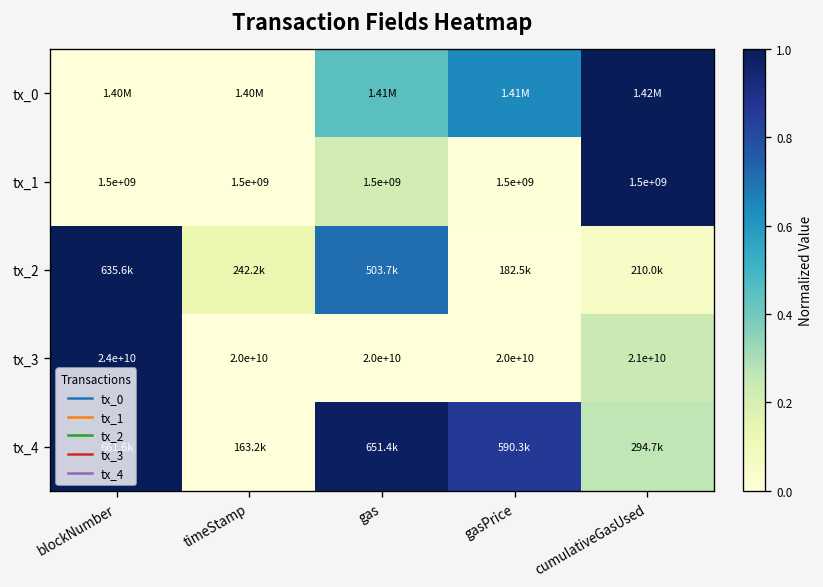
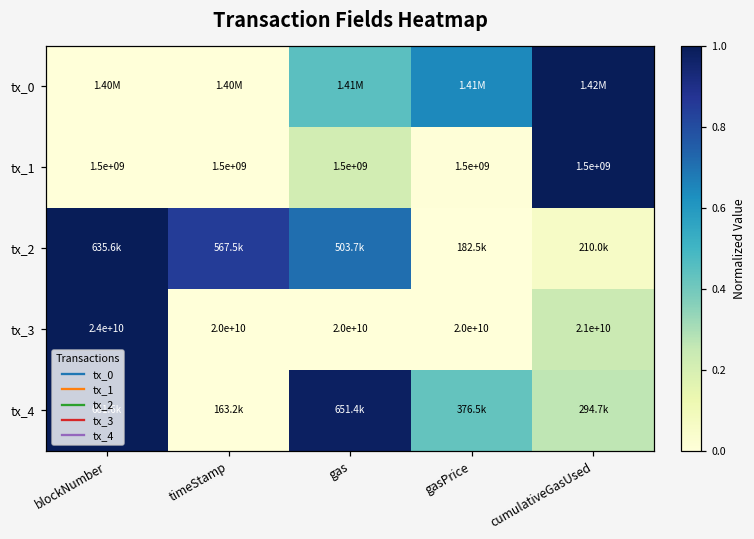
tx_2, timeStamp: 242.2k -> 567.5k
tx_4, gasPrice: 590.3k -> 376.5k
